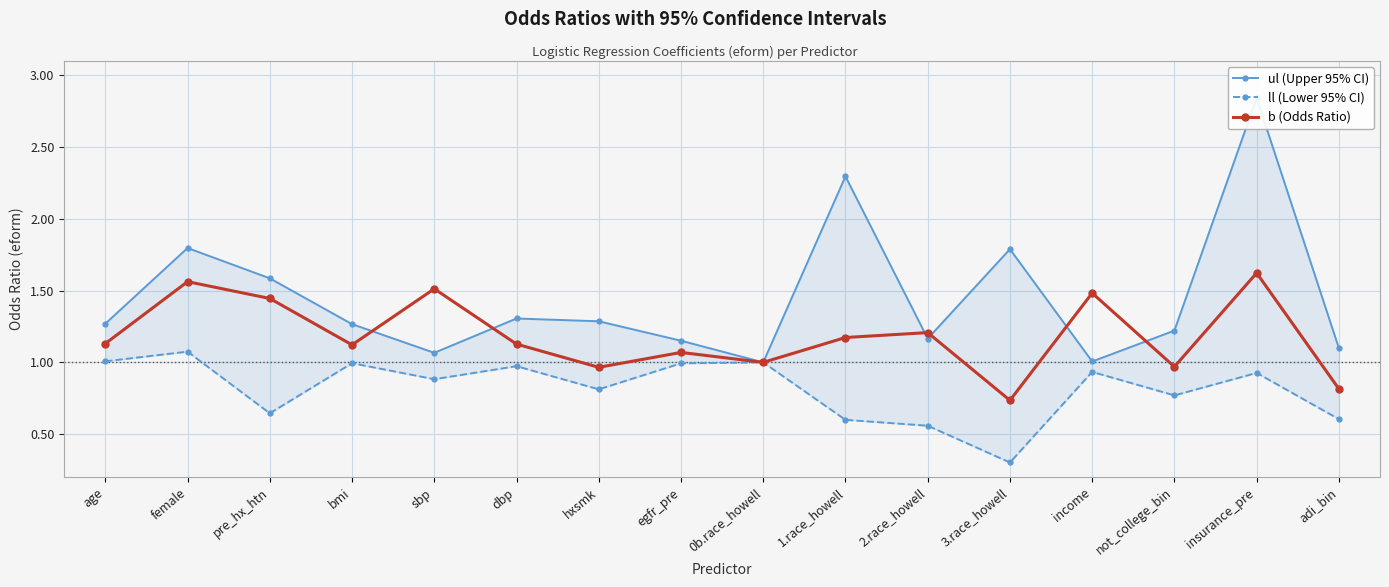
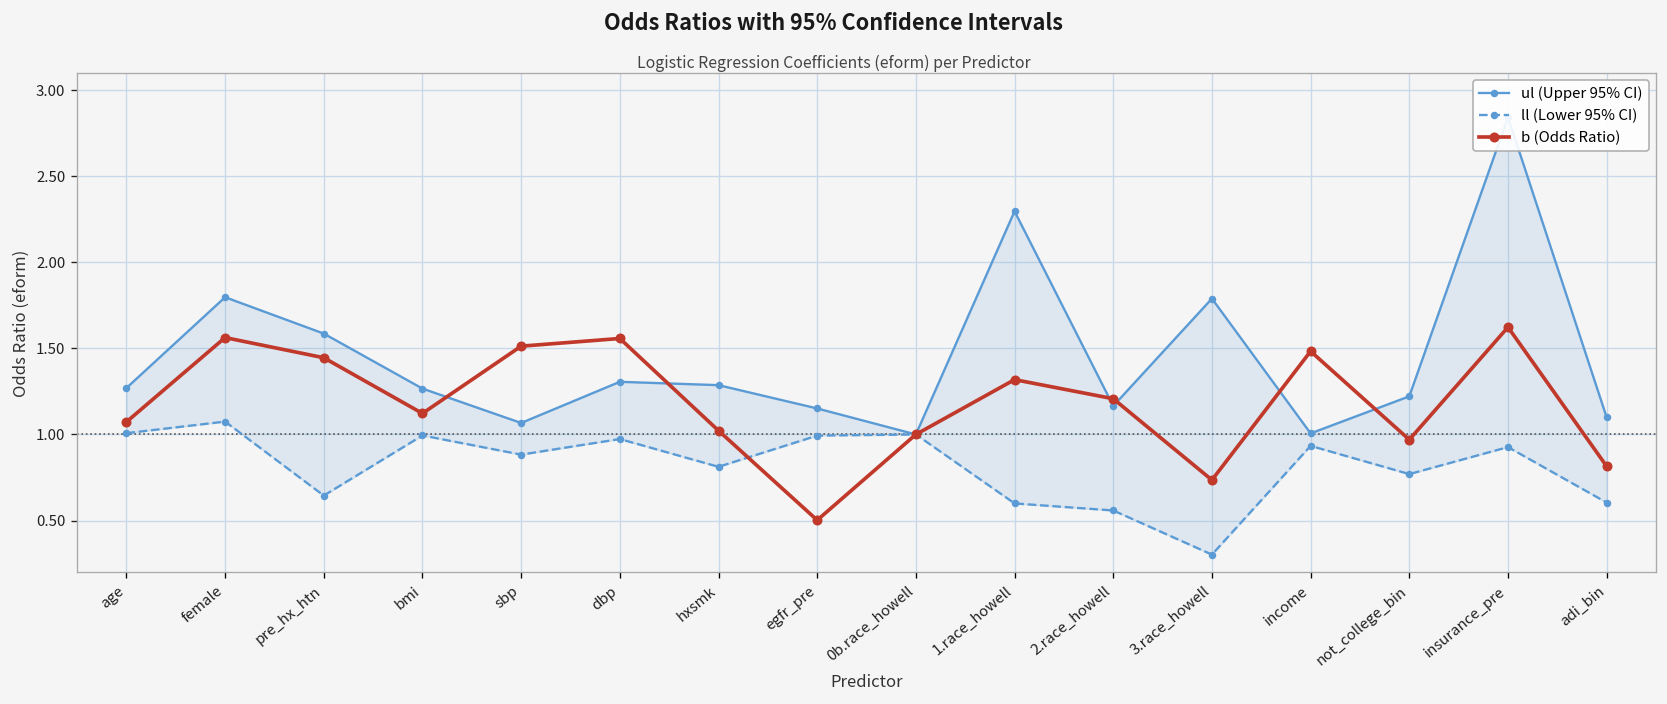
b (Odds Ratio), age: 1.13 -> 1.07
b (Odds Ratio), dbp: 1.13 -> 1.56
b (Odds Ratio), hxsmk: 0.97 -> 1.02
b (Odds Ratio), egfr_pre: 1.07 -> 0.50
b (Odds Ratio), 1.race_howell: 1.17 -> 1.32
